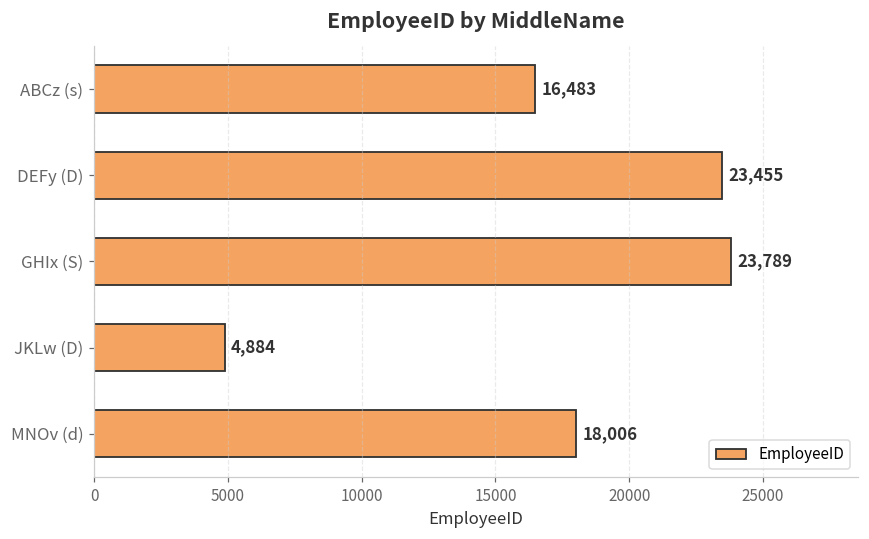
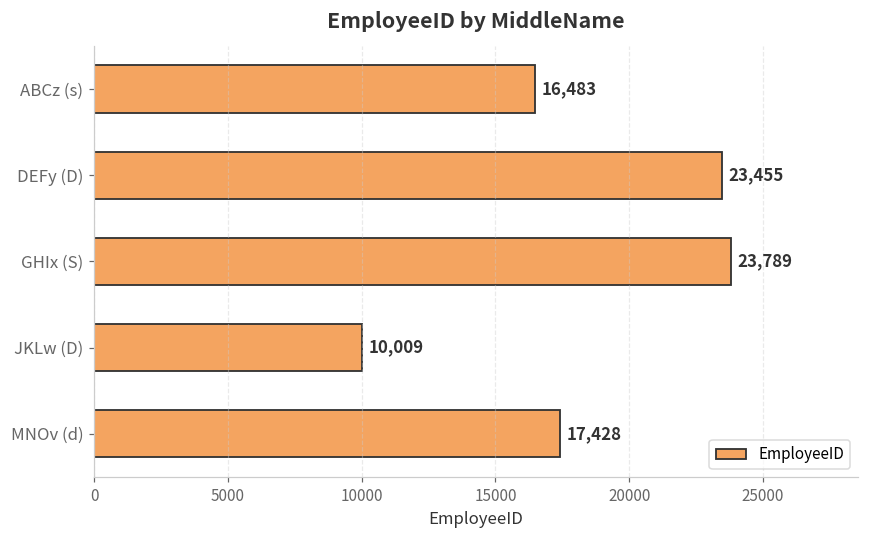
JKLw (D): 4,884 -> 10,009
MNOv (d): 18,006 -> 17,428
